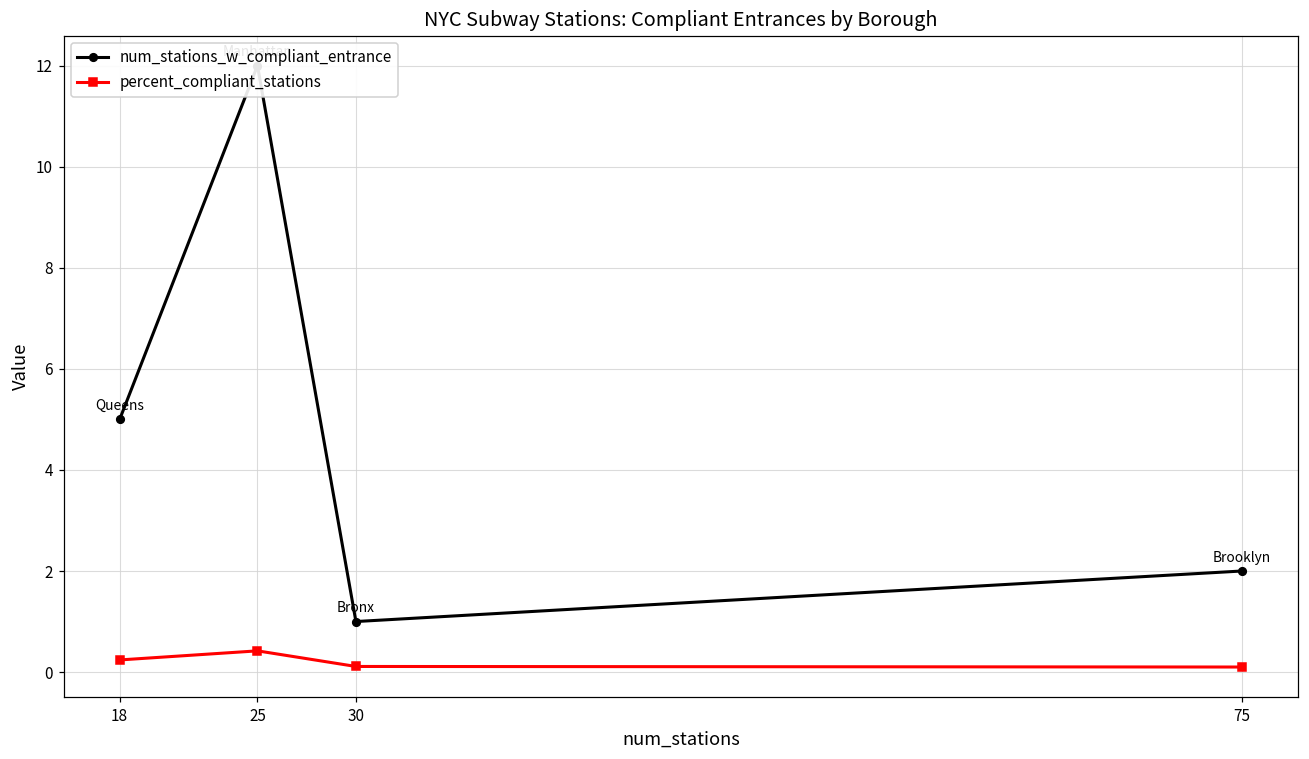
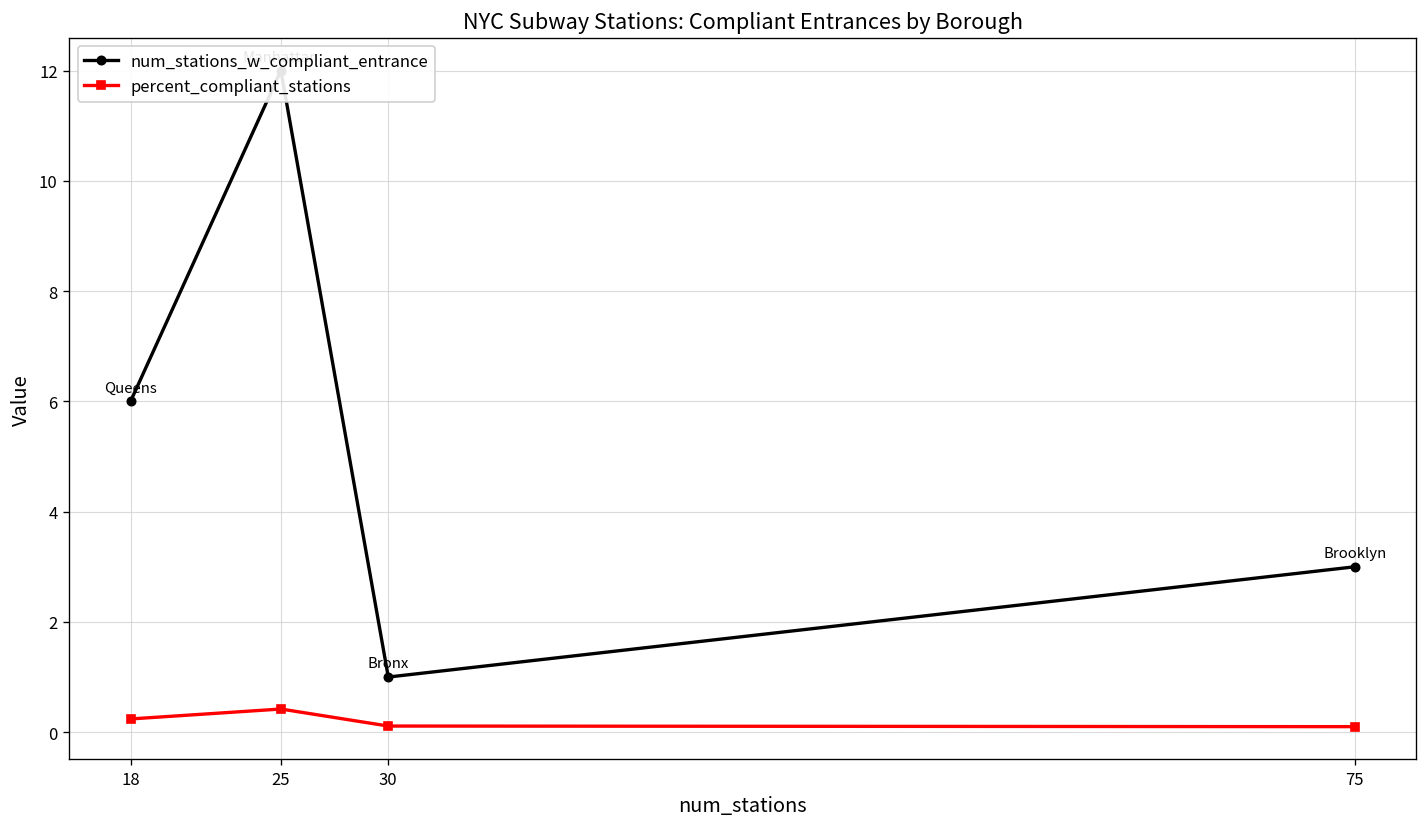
num_stations_w_compliant_entrance, 18: 5 -> 6
num_stations_w_compliant_entrance, 75: 2 -> 3
